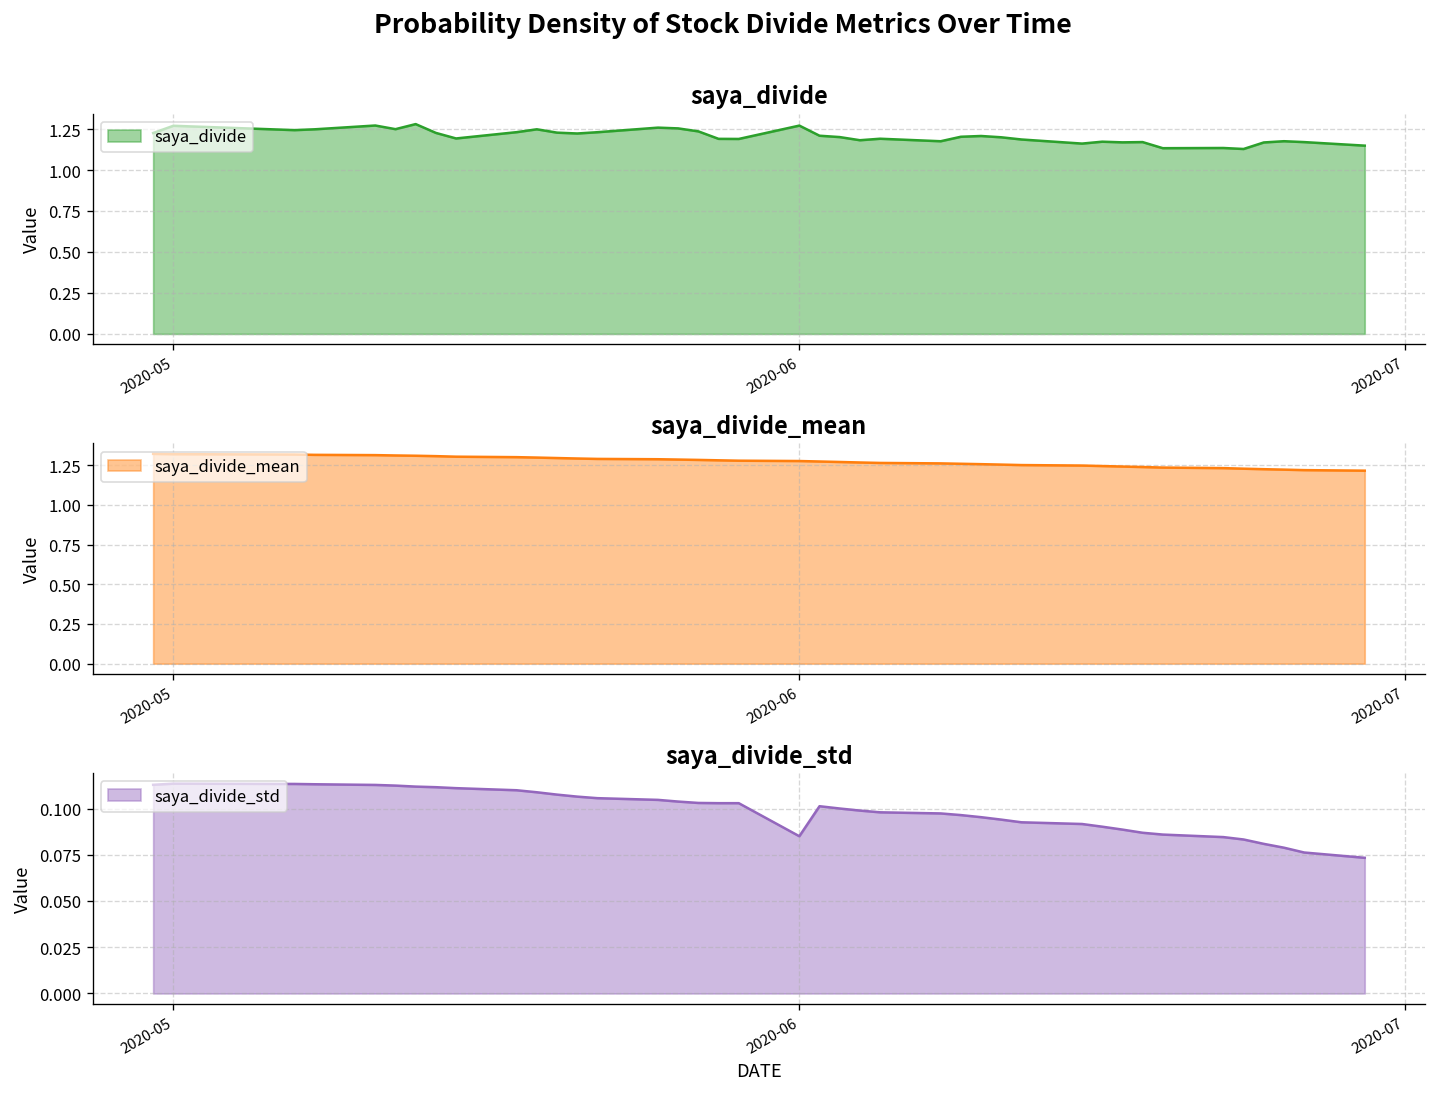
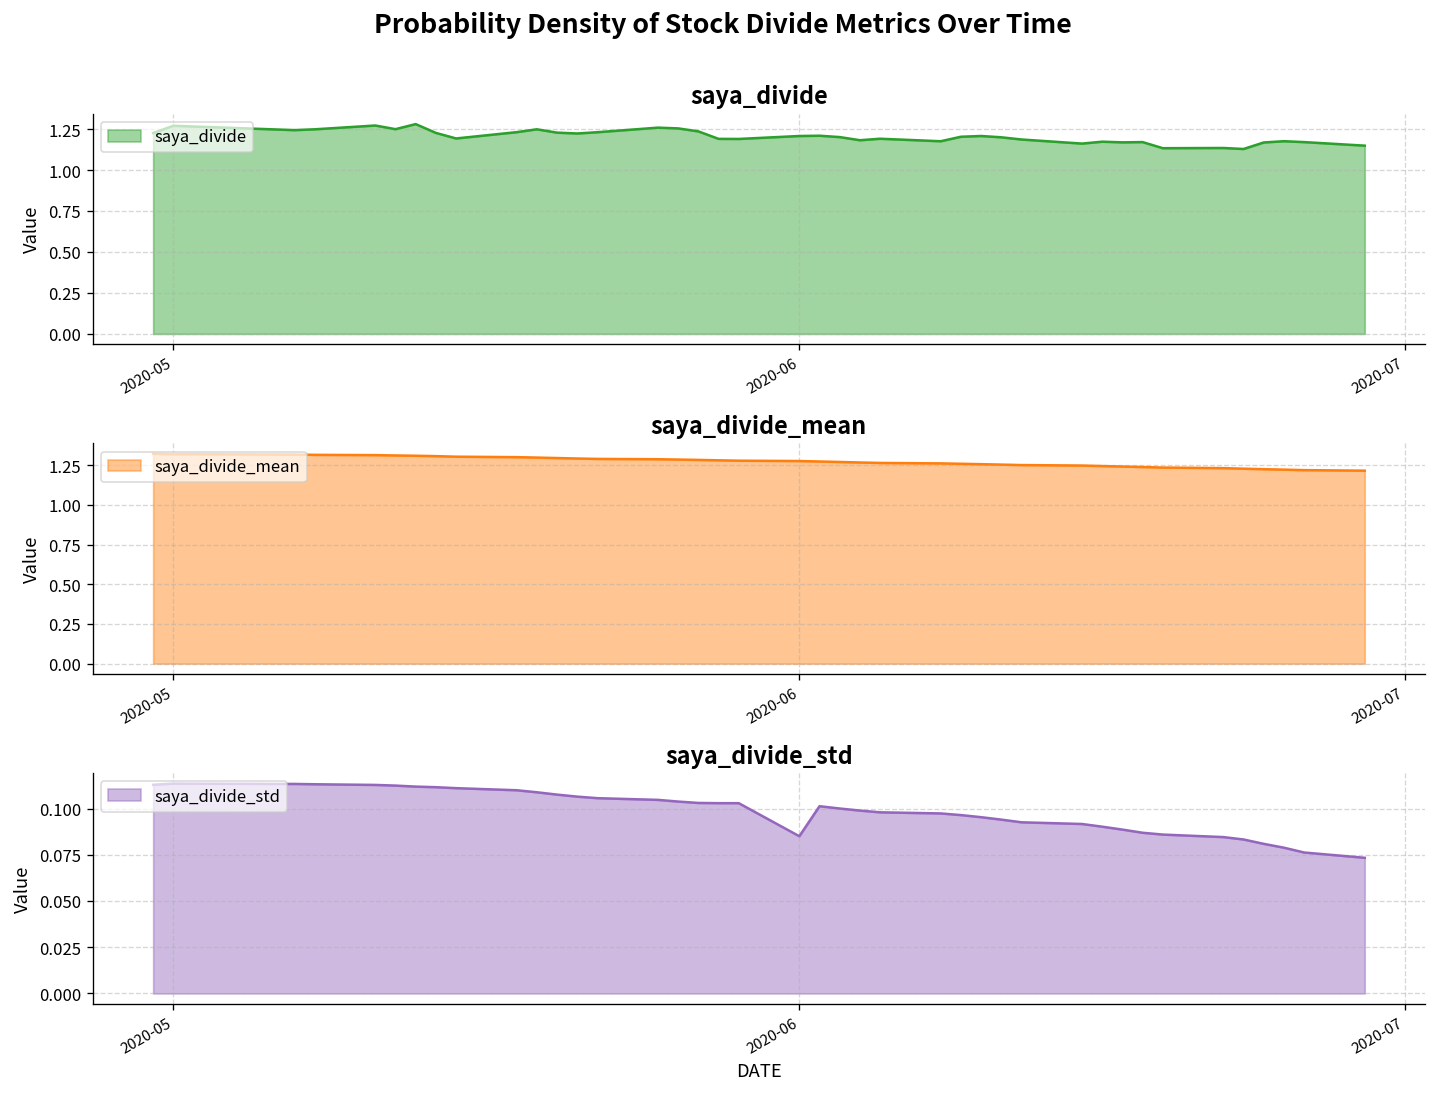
saya_divide, 2020-06: 1.27 -> 1.21
